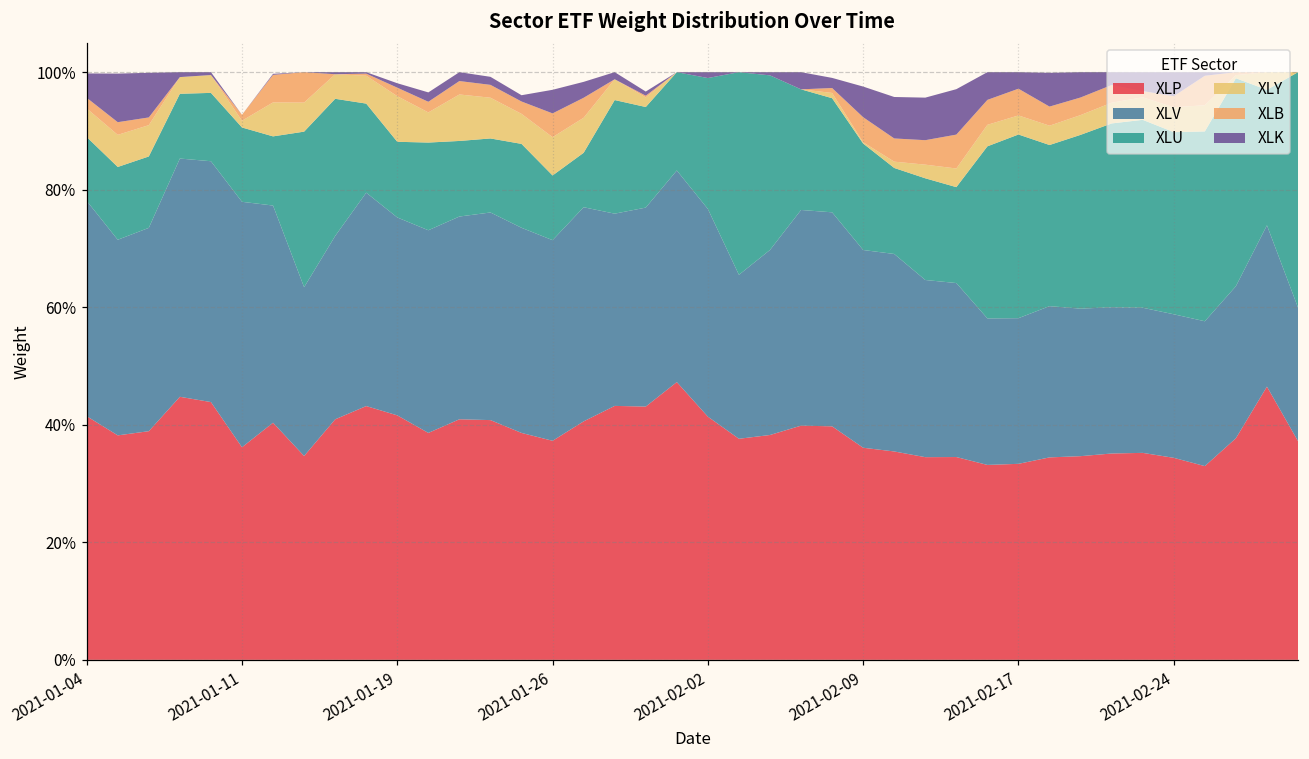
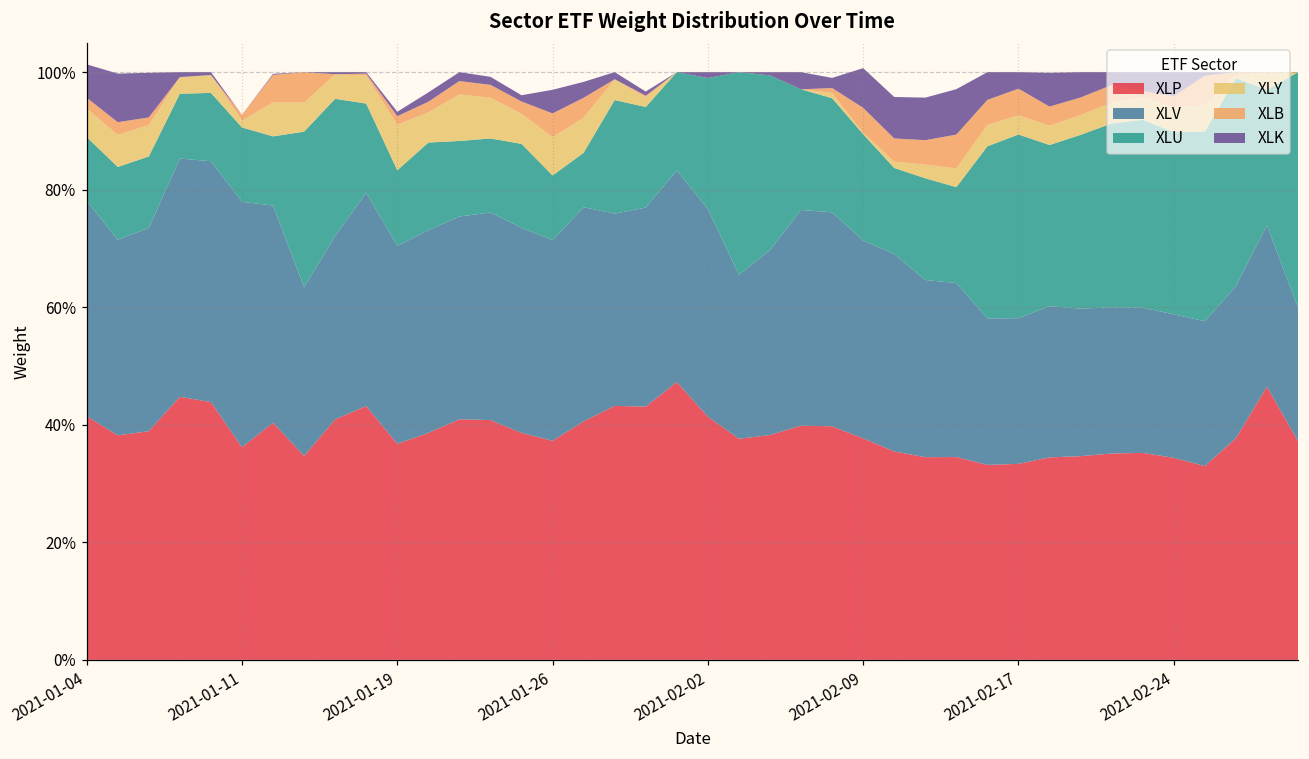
XLK, 2021-01-04: 4% -> 6%
XLP, 2021-01-19: 42% -> 37%
XLP, 2021-02-09: 36% -> 38%
XLK, 2021-02-09: 5% -> 7%
